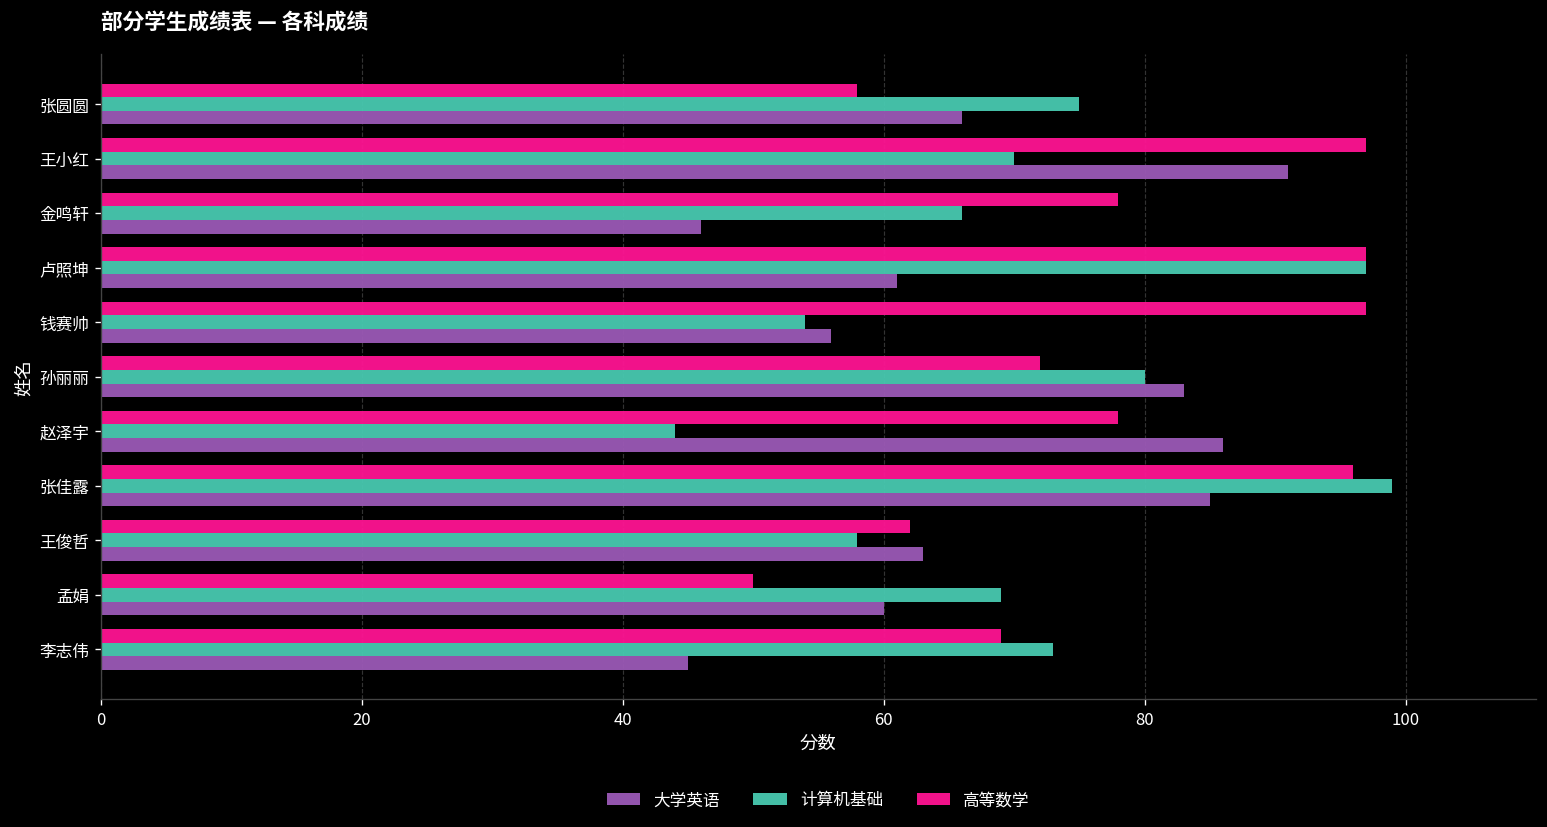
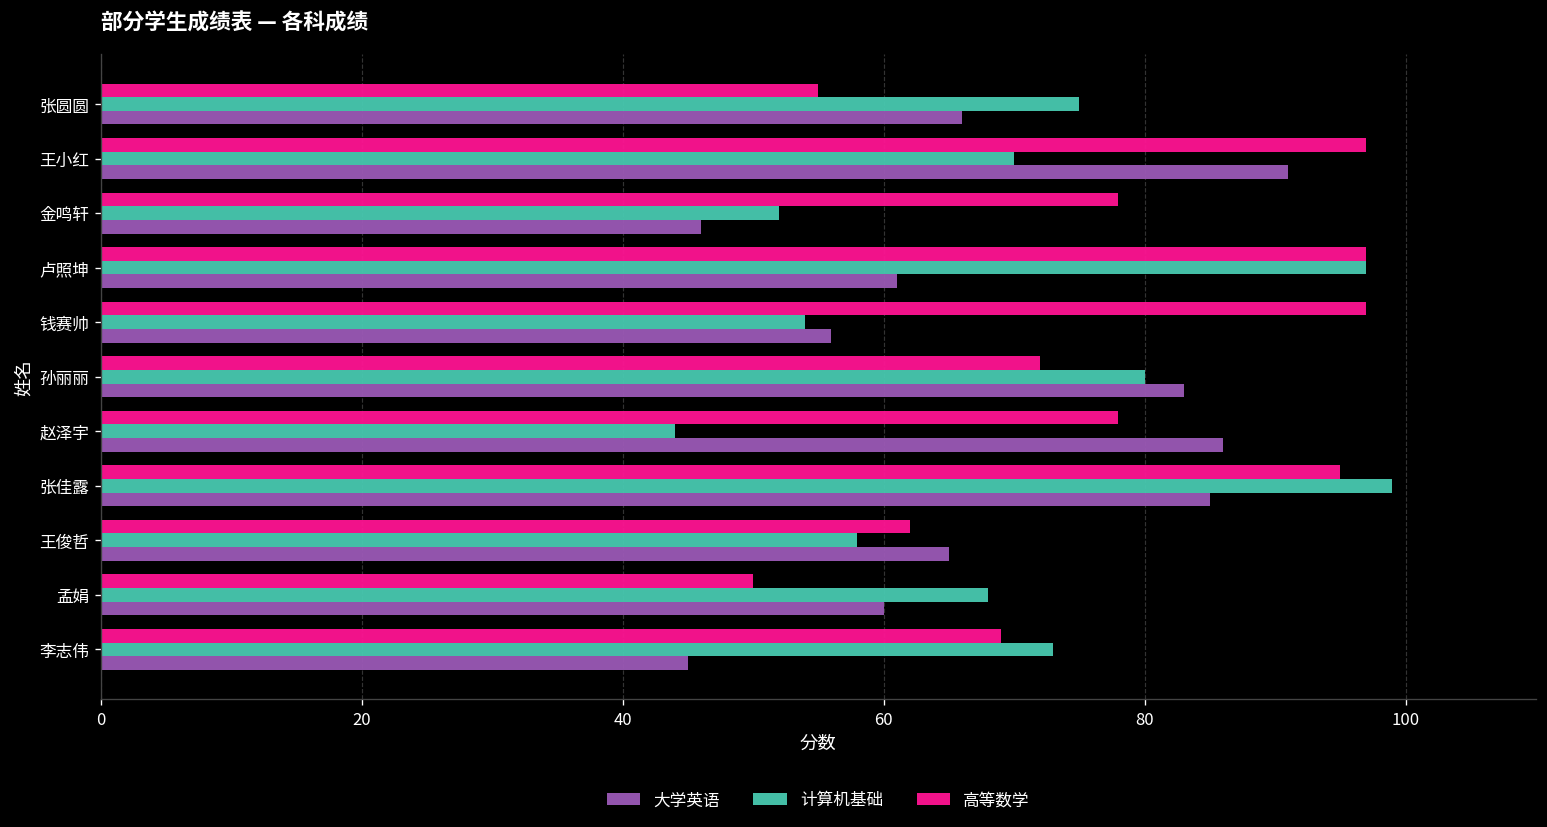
高等数学, 张圆圆: 58 -> 55
计算机基础, 金鸣轩: 66 -> 52
高等数学, 张佳露: 96 -> 95
大学英语, 王俊哲: 63 -> 65
计算机基础, 孟娟: 69 -> 68
